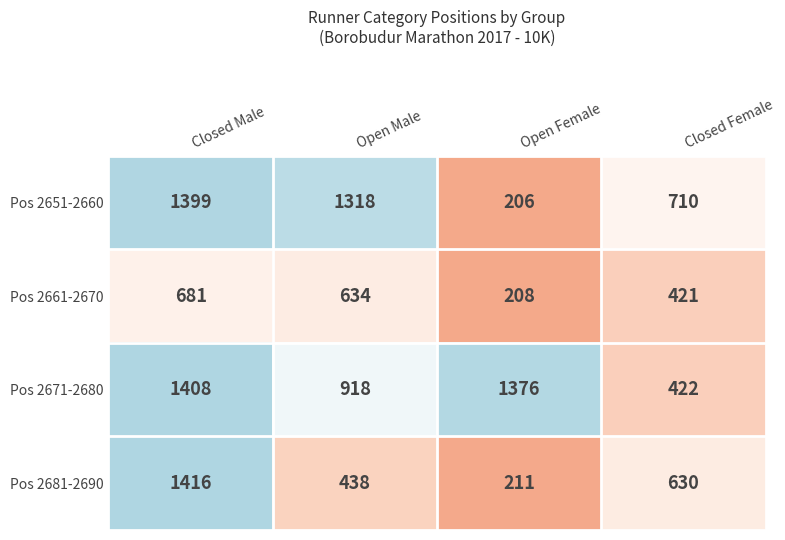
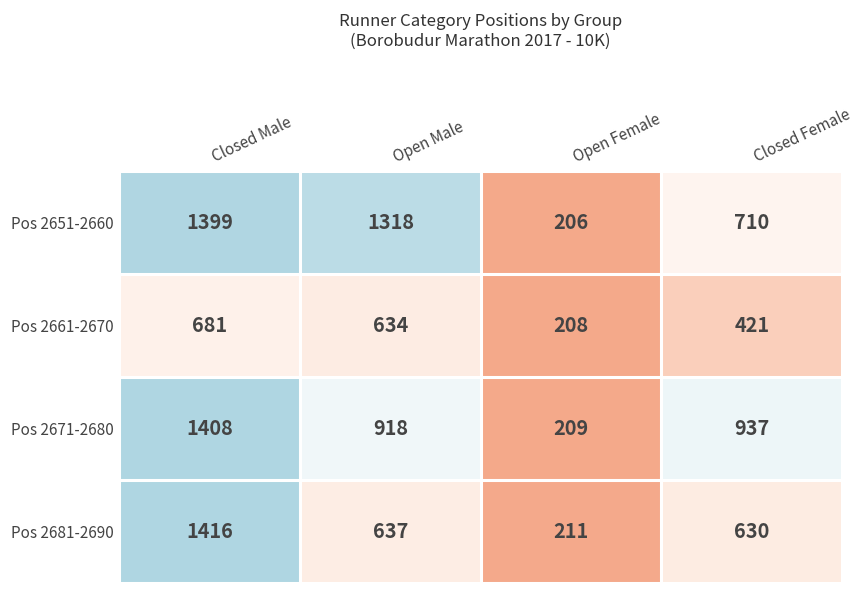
Pos 2671-2680, Open Female: 1376 -> 209
Pos 2671-2680, Closed Female: 422 -> 937
Pos 2681-2690, Open Male: 438 -> 637
